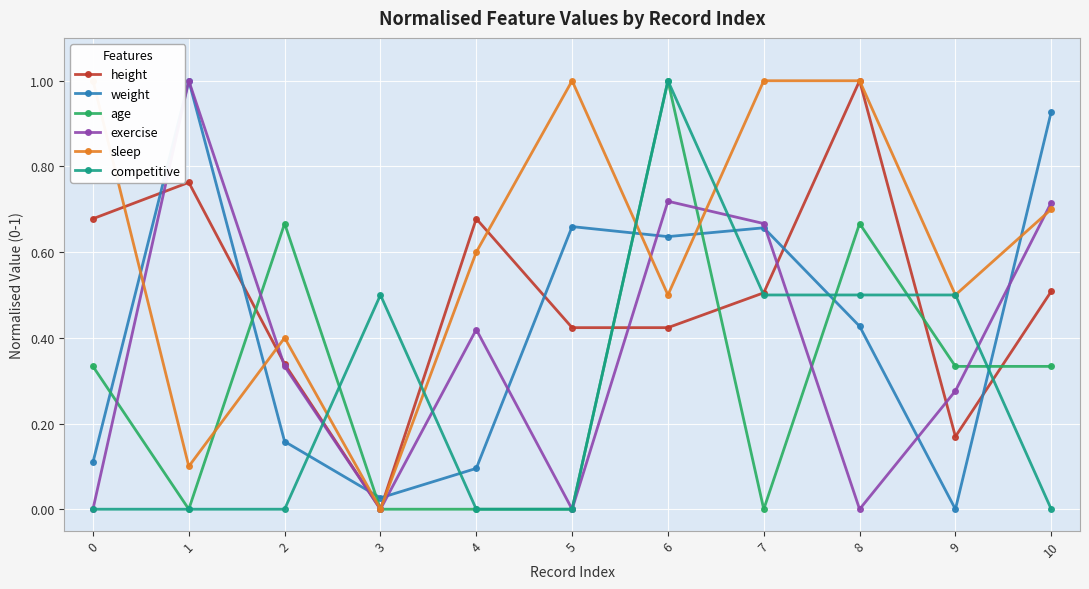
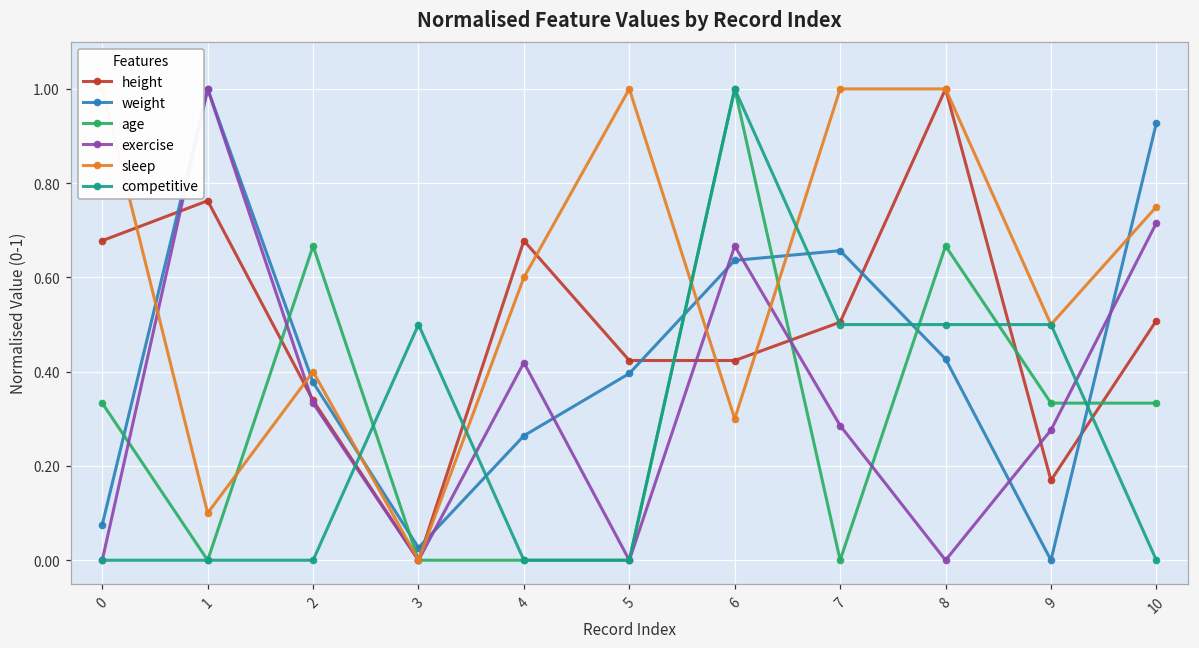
weight, 0: 0.11 -> 0.08
weight, 2: 0.16 -> 0.38
weight, 4: 0.10 -> 0.26
weight, 5: 0.66 -> 0.40
exercise, 6: 0.72 -> 0.67
sleep, 6: 0.5 -> 0.3
exercise, 7: 0.67 -> 0.29
sleep, 10: 0.70 -> 0.75
